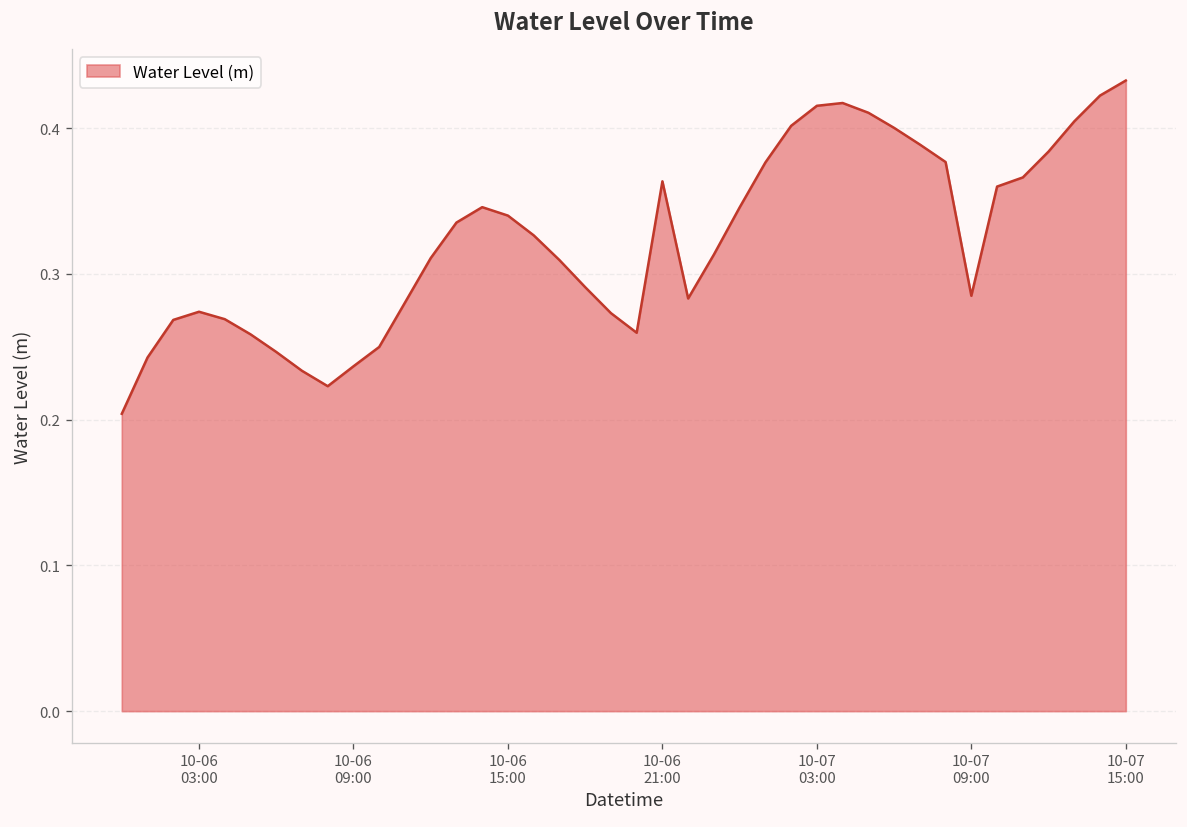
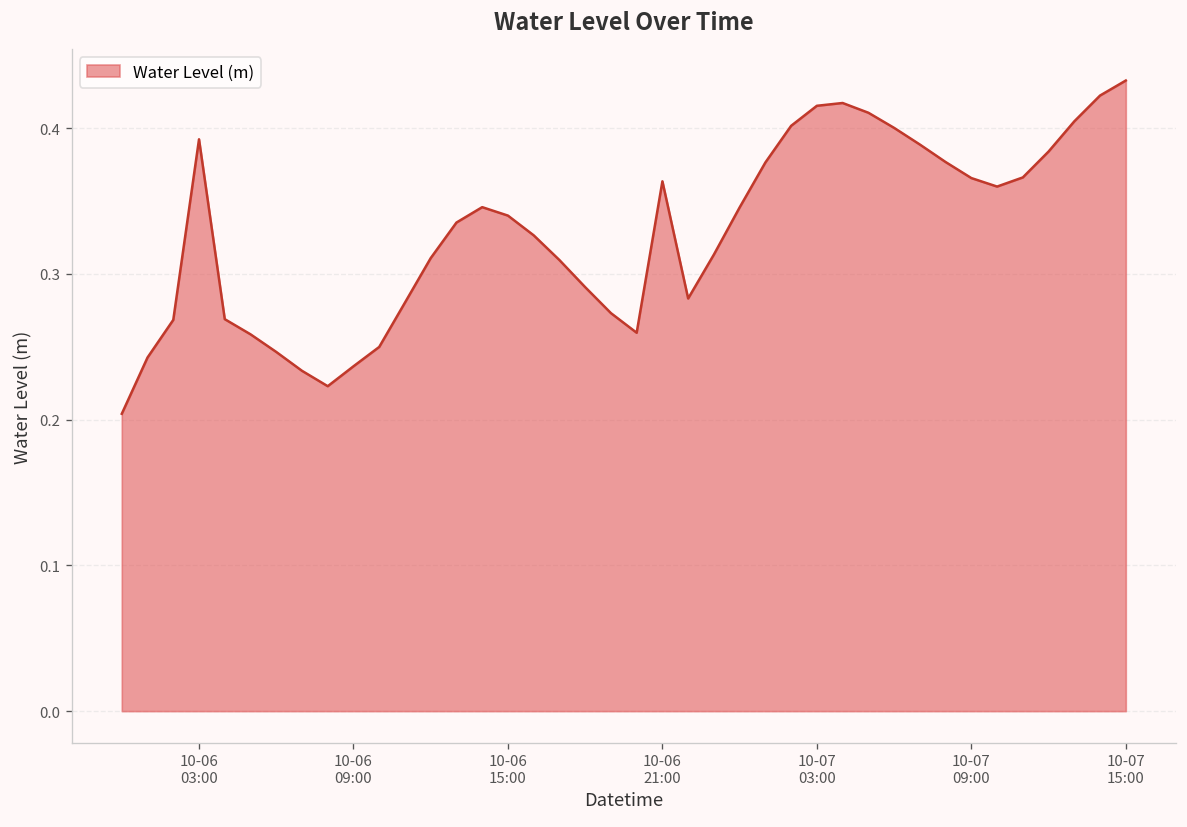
10-06 03:00: 0.274 -> 0.392
10-07 09:00: 0.285 -> 0.366
